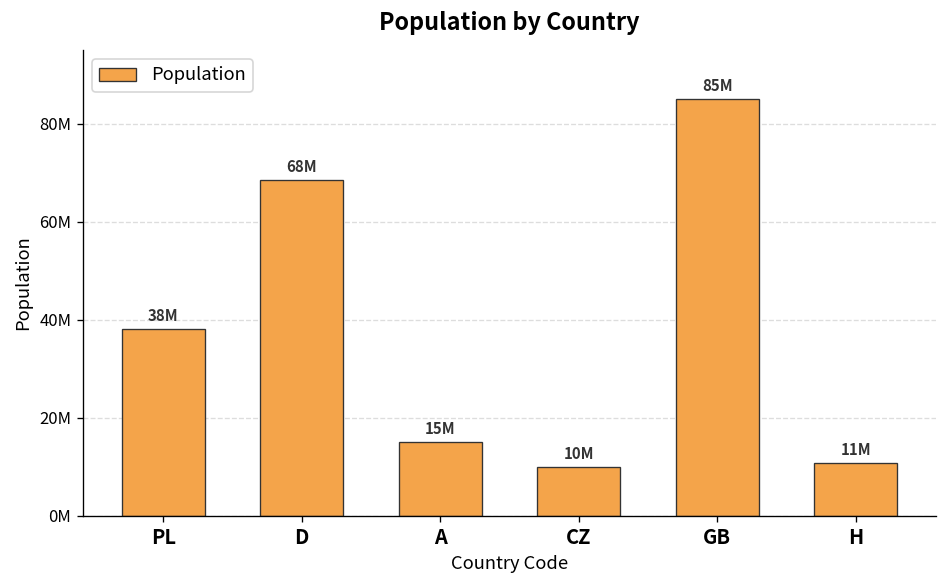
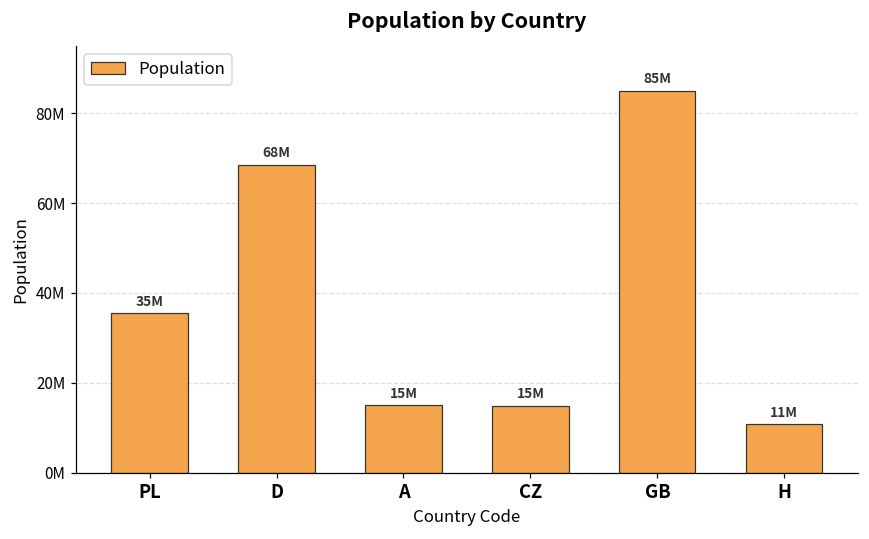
PL: 38M -> 35M
CZ: 10M -> 15M
